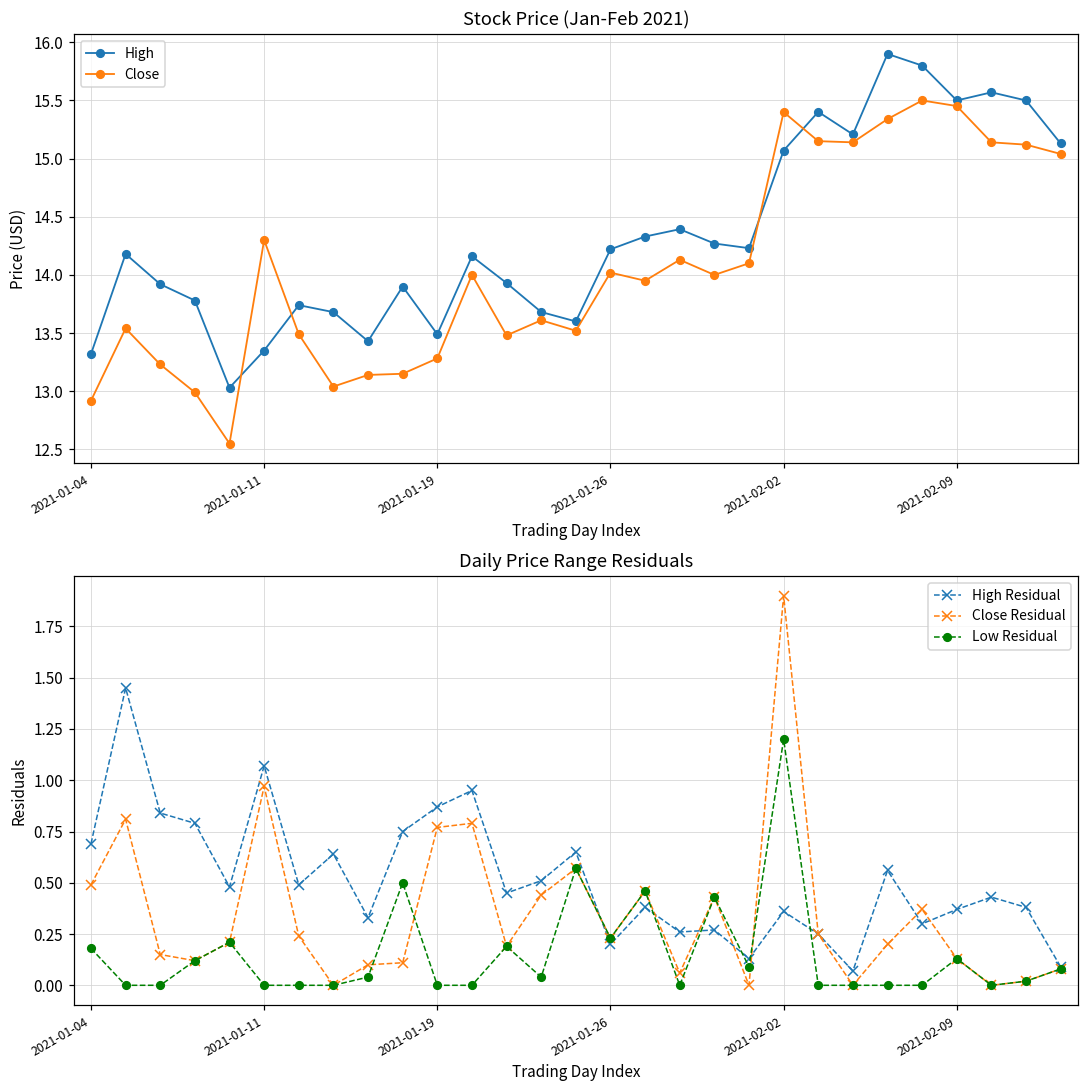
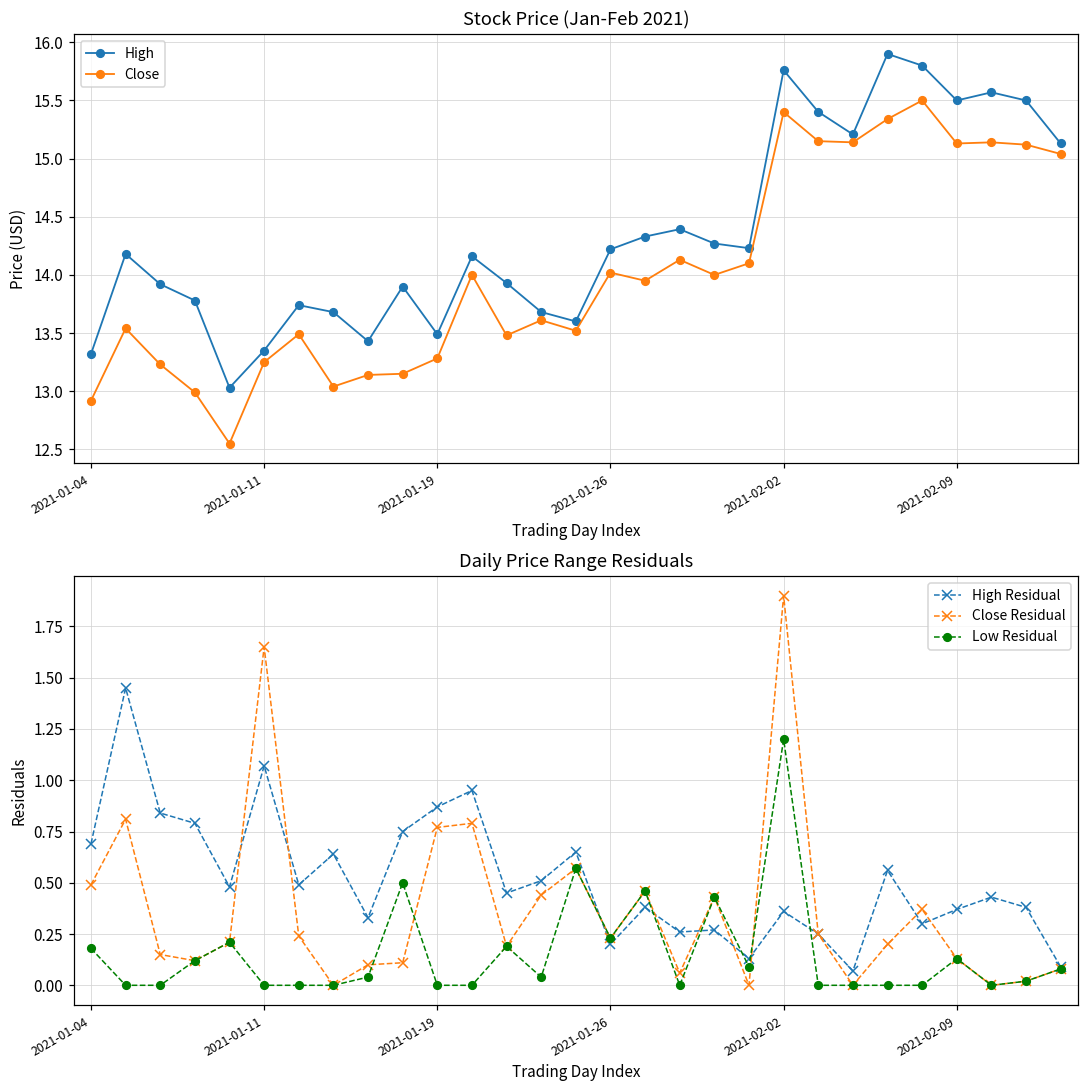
Stock Price (Jan-Feb 2021), Close, 2021-01-11: 14.30 -> 13.25
Stock Price (Jan-Feb 2021), High, 2021-02-02: 15.07 -> 15.76
Stock Price (Jan-Feb 2021), Close, 2021-02-09: 15.45 -> 15.13
Daily Price Range Residuals, Close Residual, 2021-01-11: 0.97 -> 1.65
